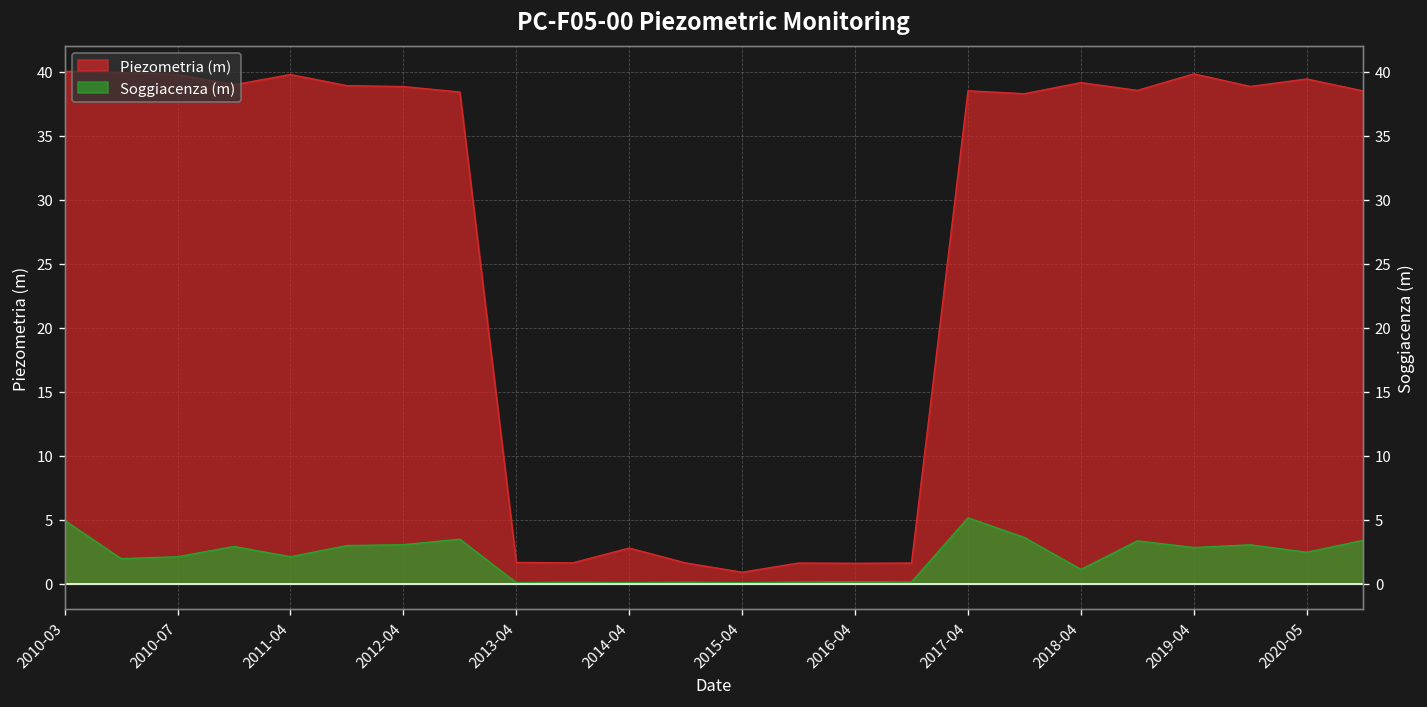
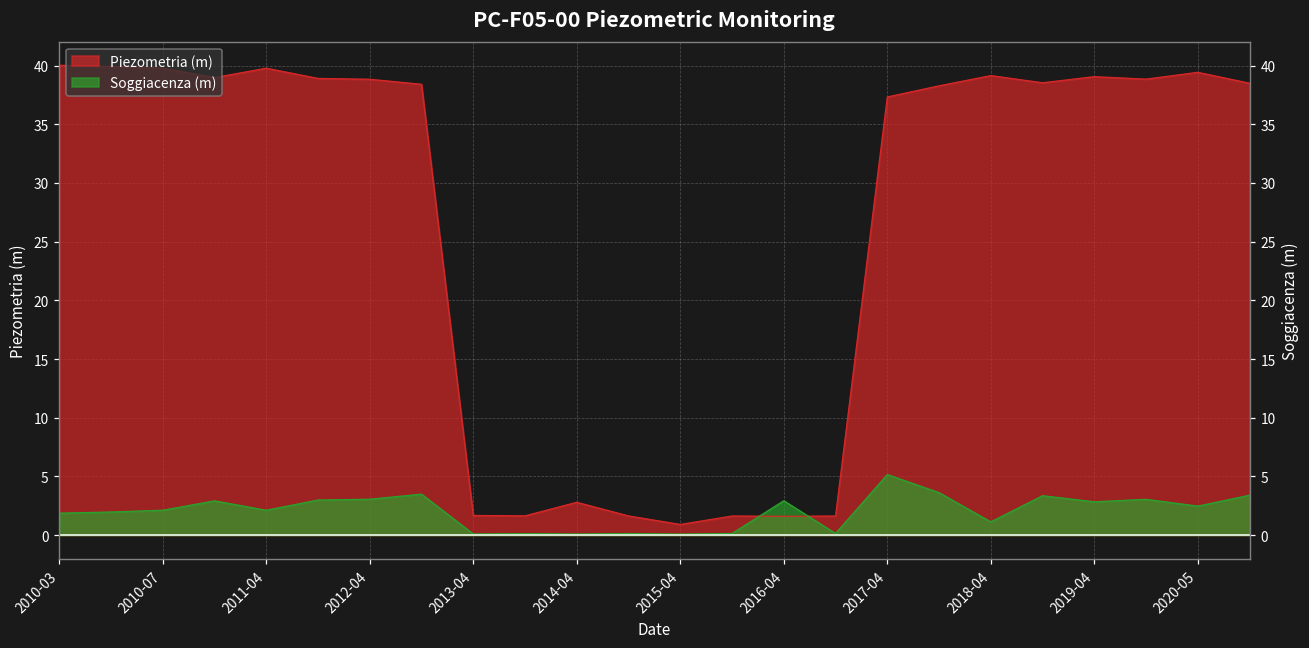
Soggiacenza (m), 2010-03: 5.0 -> 1.9
Soggiacenza (m), 2016-04: 0.2 -> 2.9
Piezometria (m), 2017-04: 38.5 -> 37.3
Piezometria (m), 2019-04: 39.8 -> 39.1
